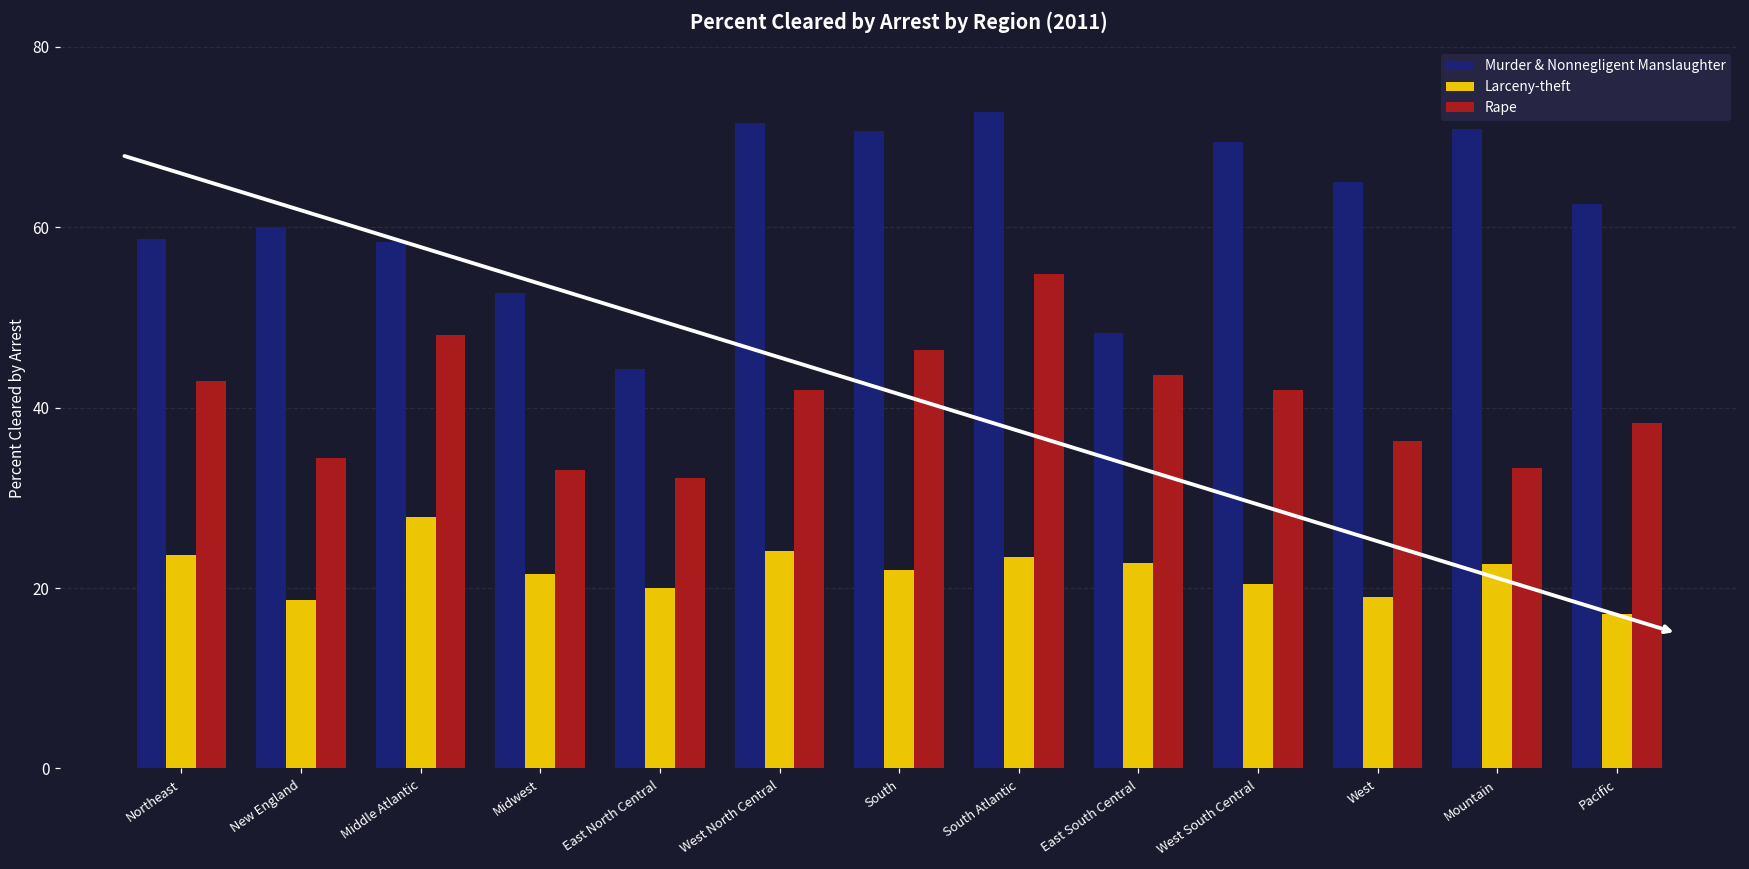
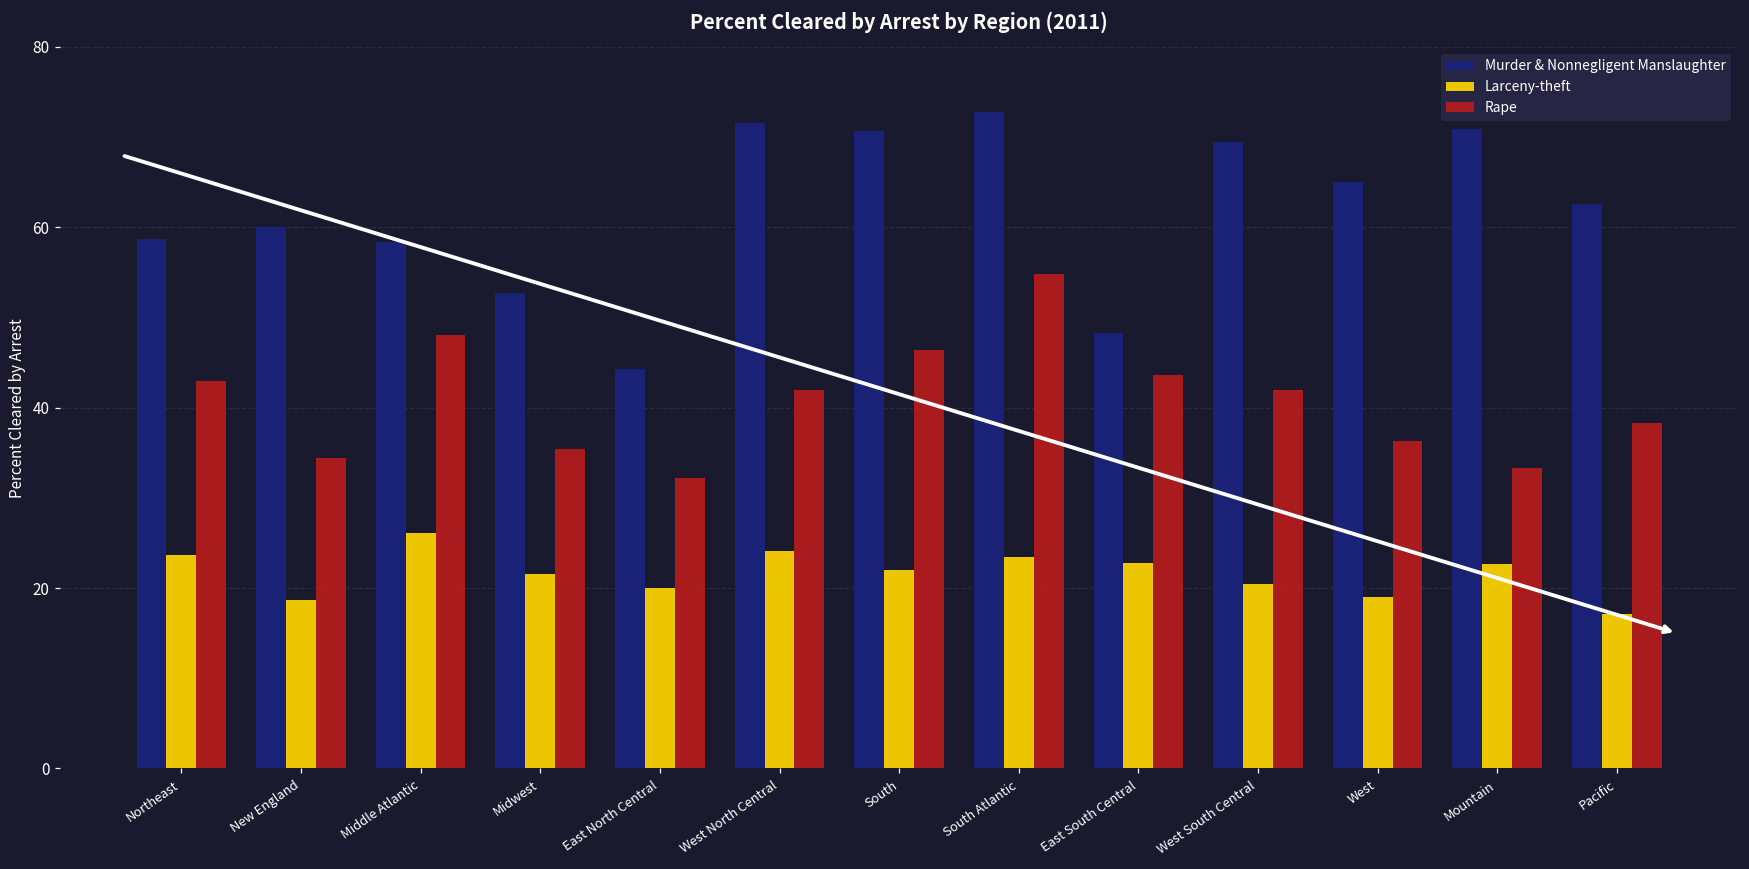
Larceny-theft, Middle Atlantic: 28 -> 26
Rape, Midwest: 33 -> 35
